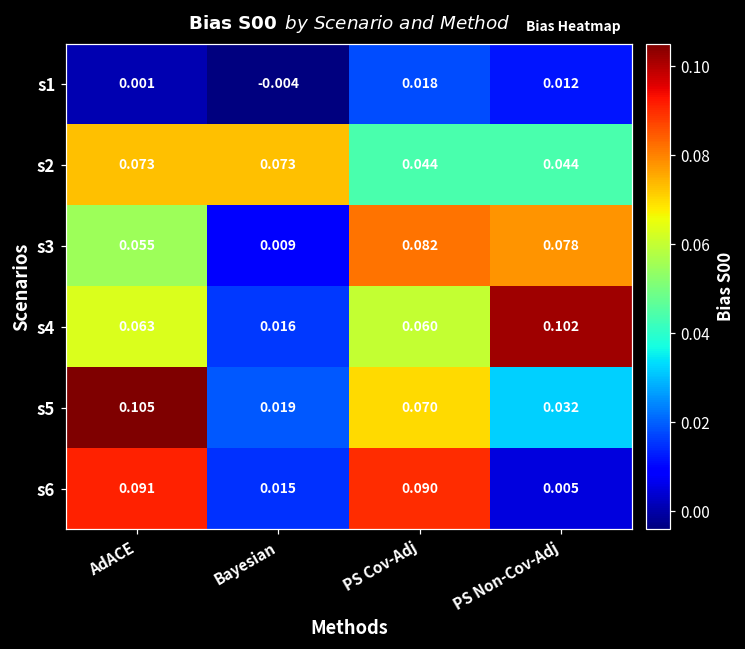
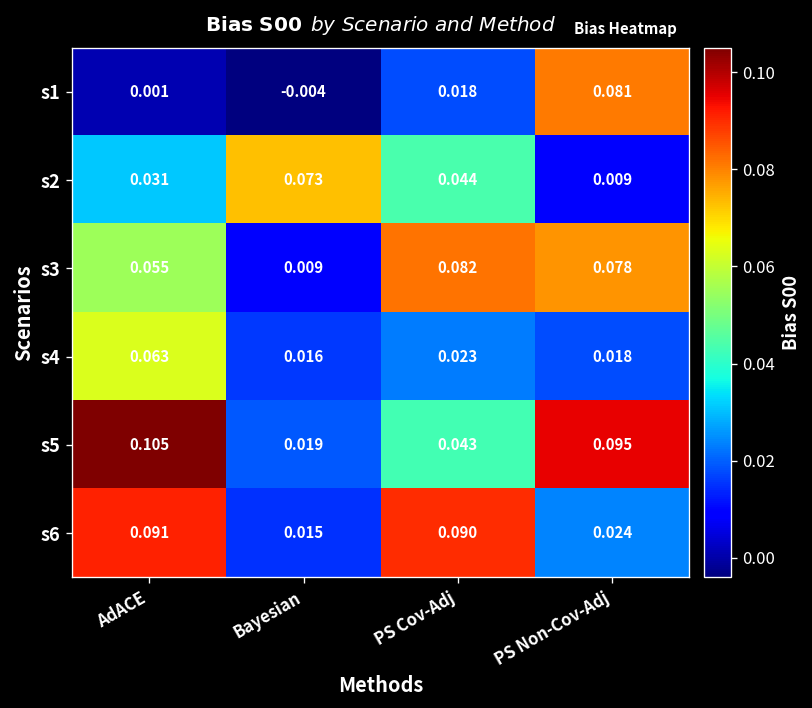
s1, PS Non-Cov-Adj: 0.012 -> 0.081
s2, AdACE: 0.073 -> 0.031
s2, PS Non-Cov-Adj: 0.044 -> 0.009
s4, PS Cov-Adj: 0.060 -> 0.023
s4, PS Non-Cov-Adj: 0.102 -> 0.018
s5, PS Cov-Adj: 0.070 -> 0.043
s5, PS Non-Cov-Adj: 0.032 -> 0.095
s6, PS Non-Cov-Adj: 0.005 -> 0.024
